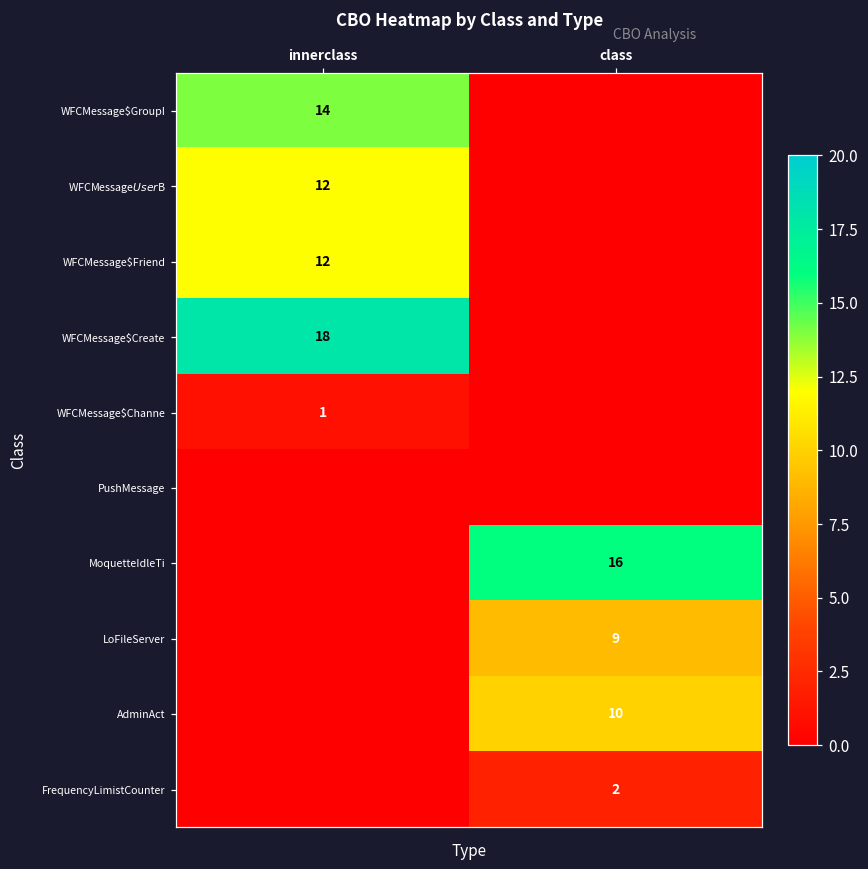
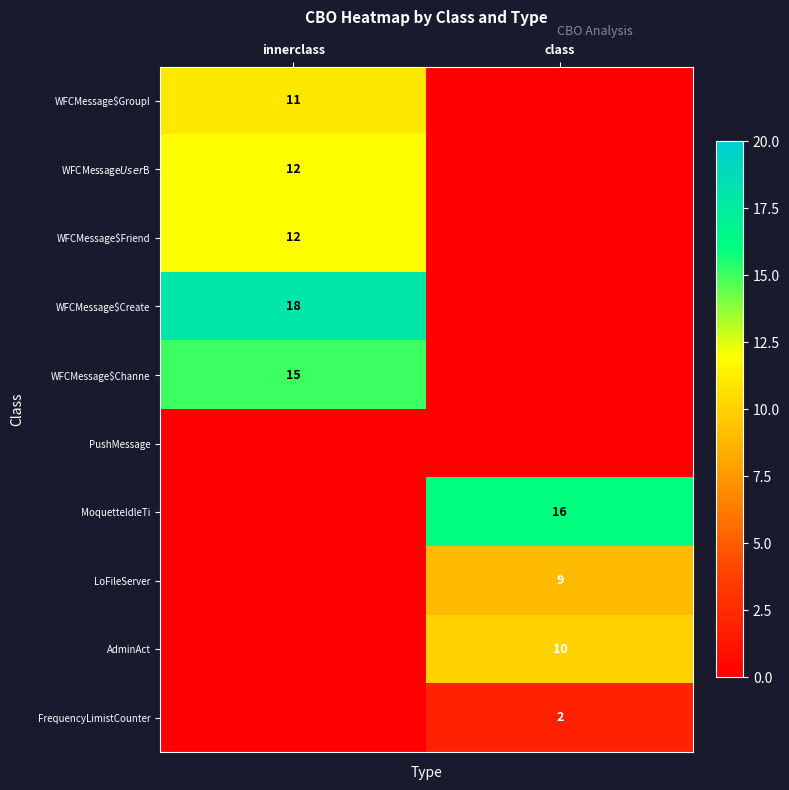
WFCMessage$GroupI, innerclass: 14 -> 11
WFCMessage$Channe, innerclass: 1 -> 15
